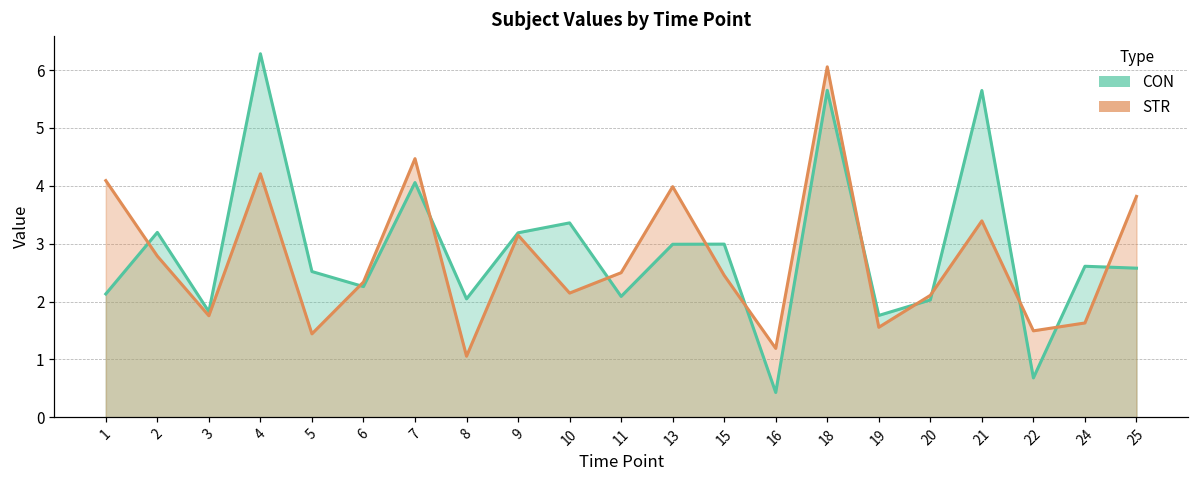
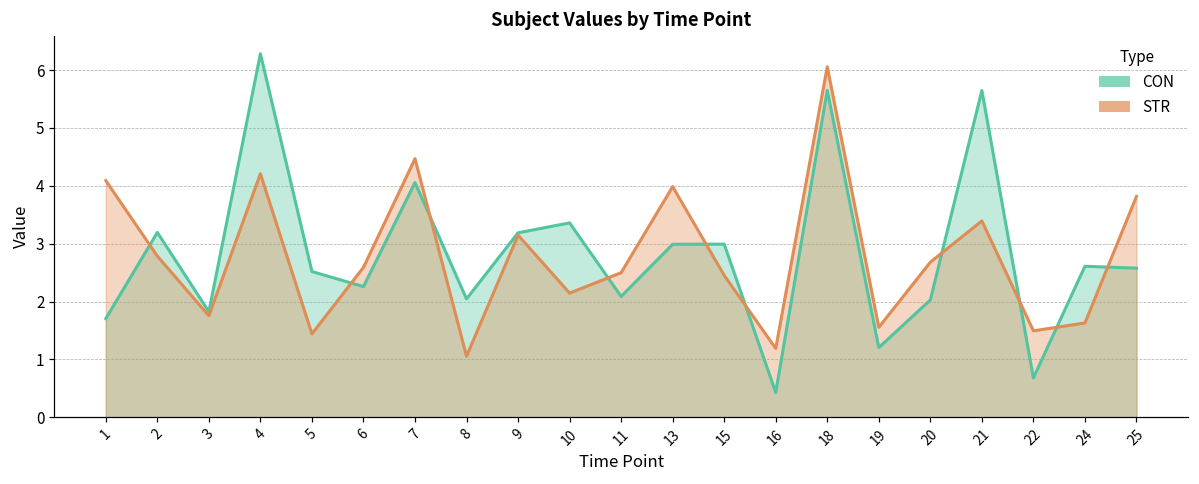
CON, 1: 2.1 -> 1.7
STR, 6: 2.3 -> 2.6
CON, 19: 1.8 -> 1.2
STR, 20: 2.1 -> 2.7
